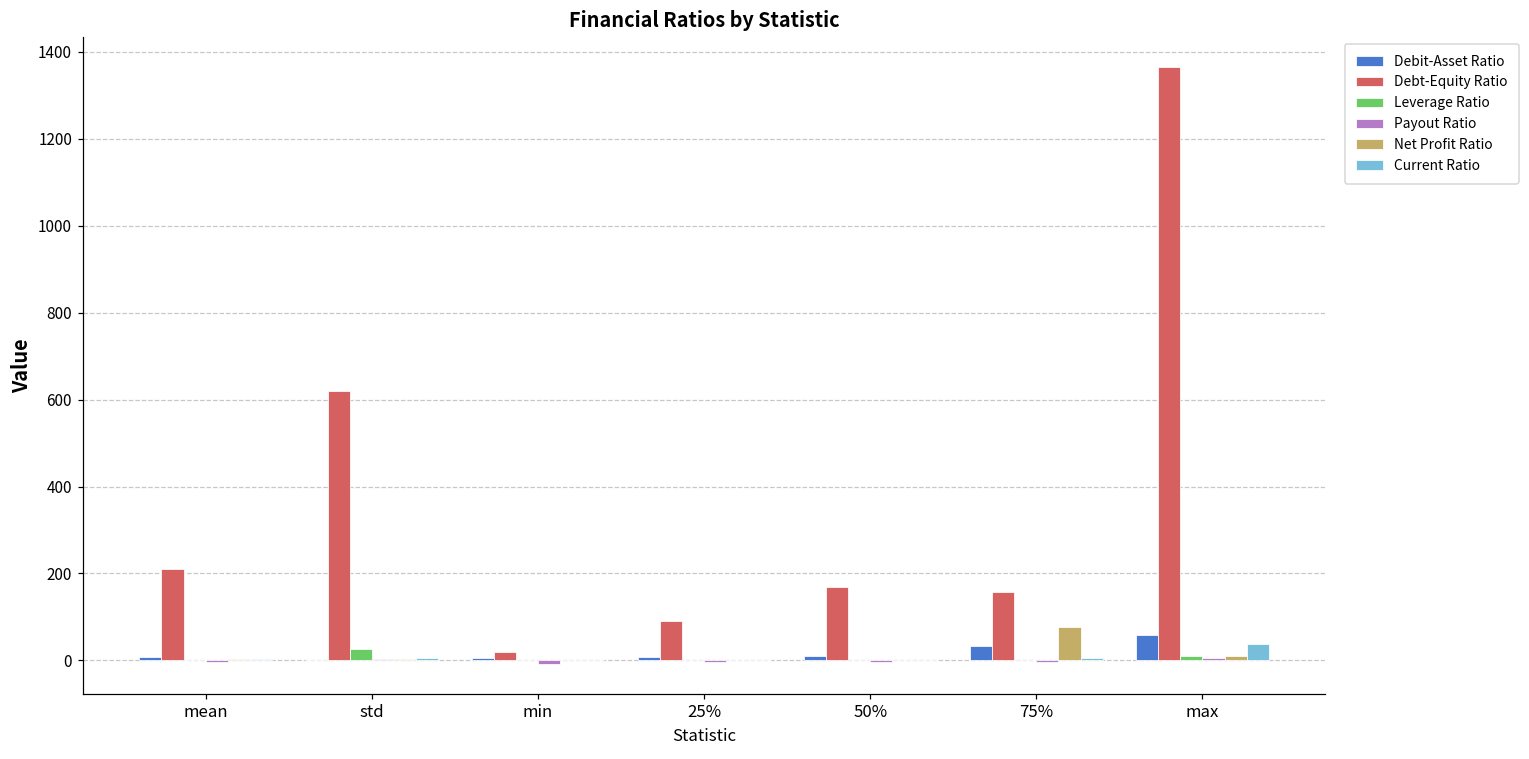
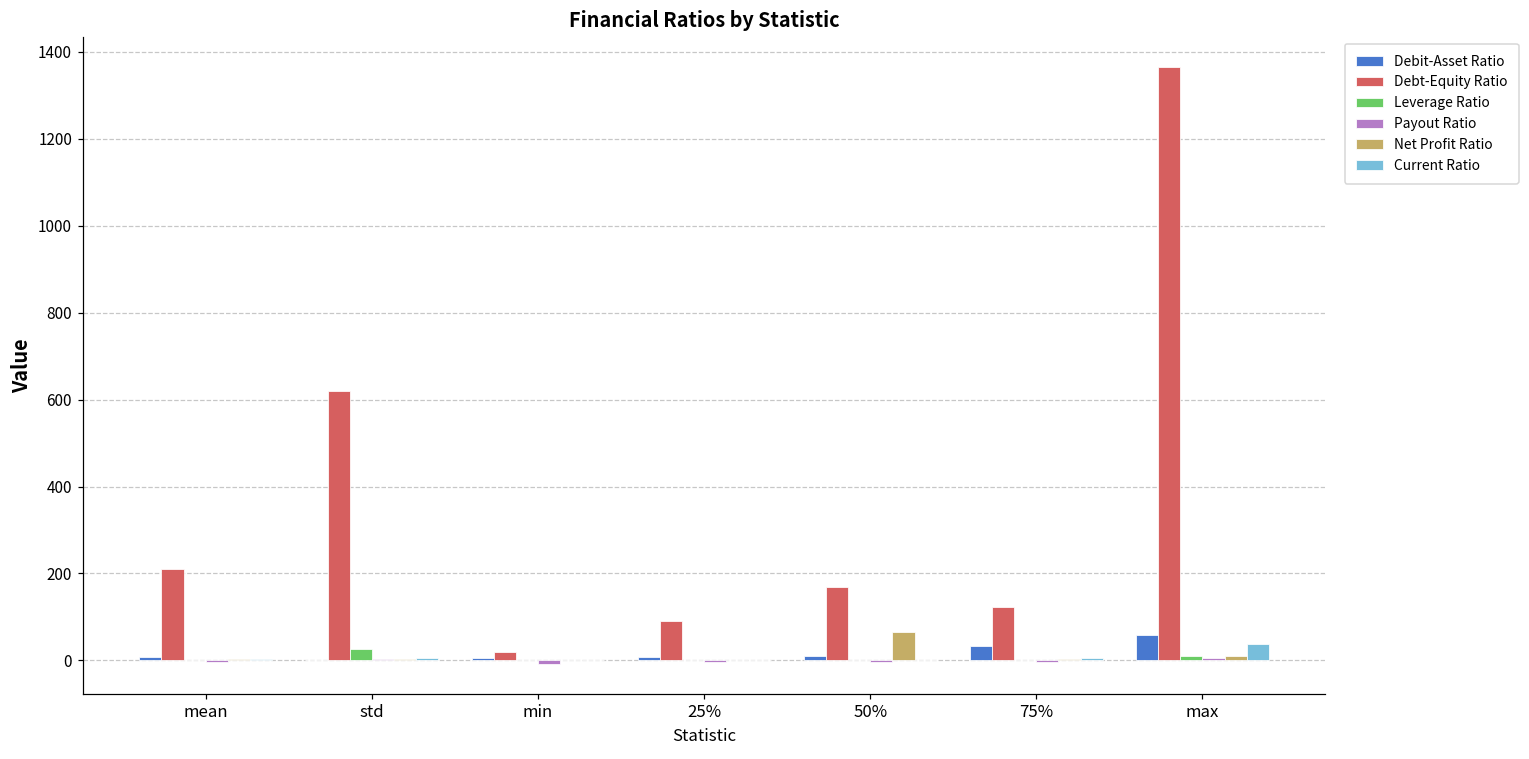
Net Profit Ratio, 50%: 0 -> 60
Debt-Equity Ratio, 75%: 160 -> 120
Net Profit Ratio, 75%: 80 -> 0
